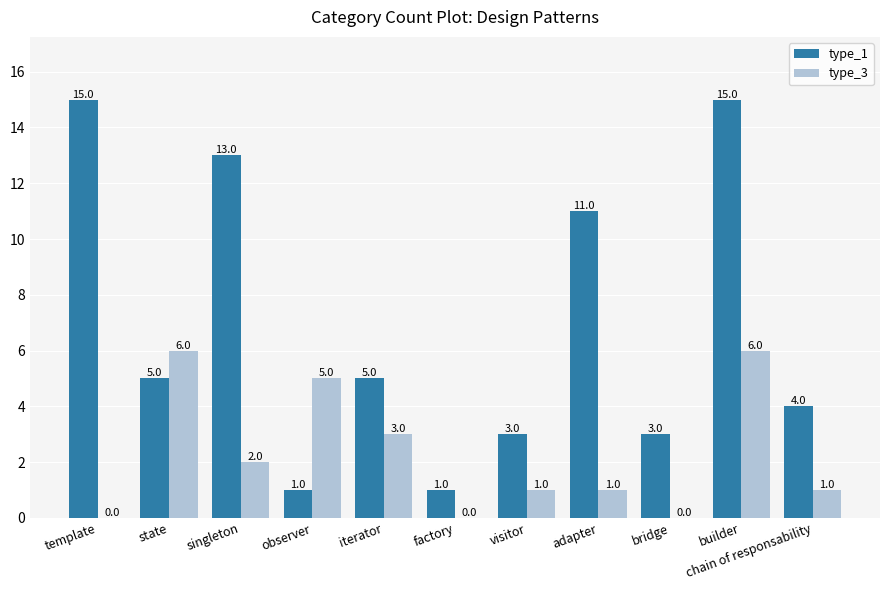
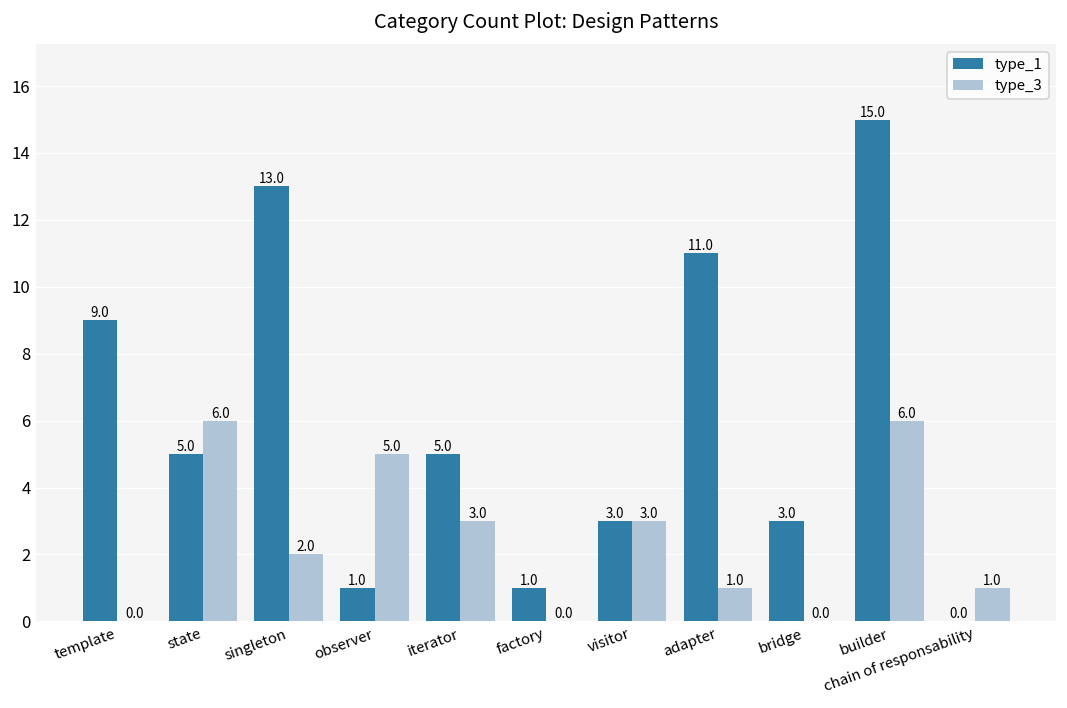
type_1, template: 15.0 -> 9.0
type_3, visitor: 1.0 -> 3.0
type_1, chain of responsability: 4.0 -> 0.0
